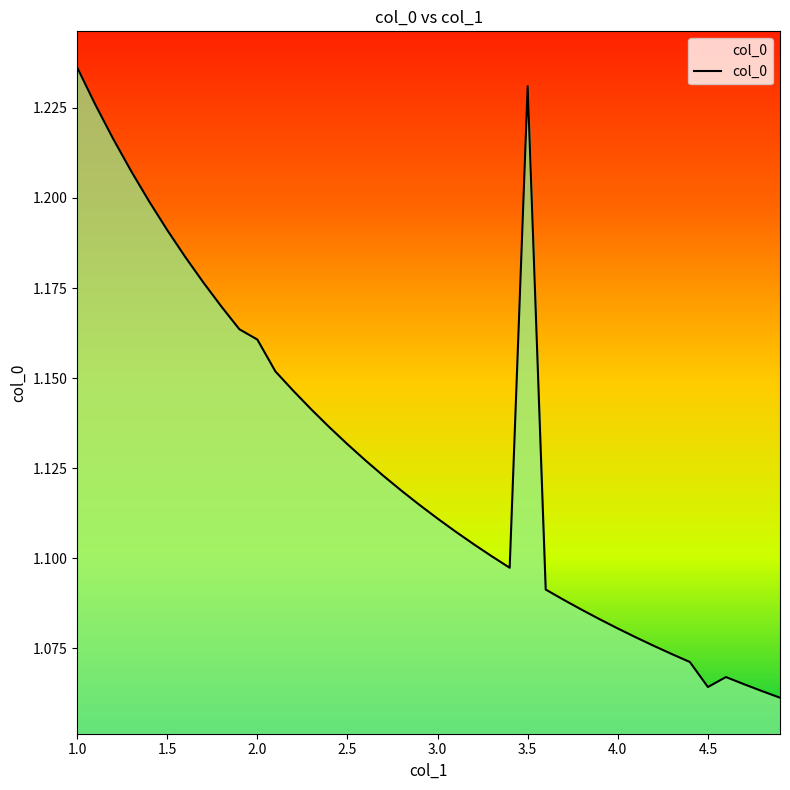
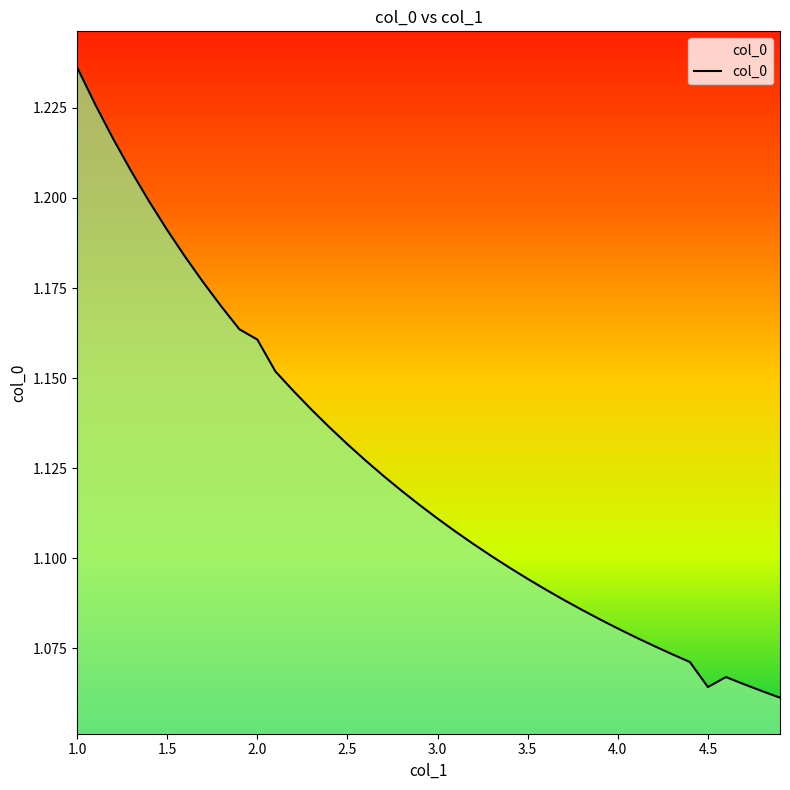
3.5: 1.231 -> 1.094
